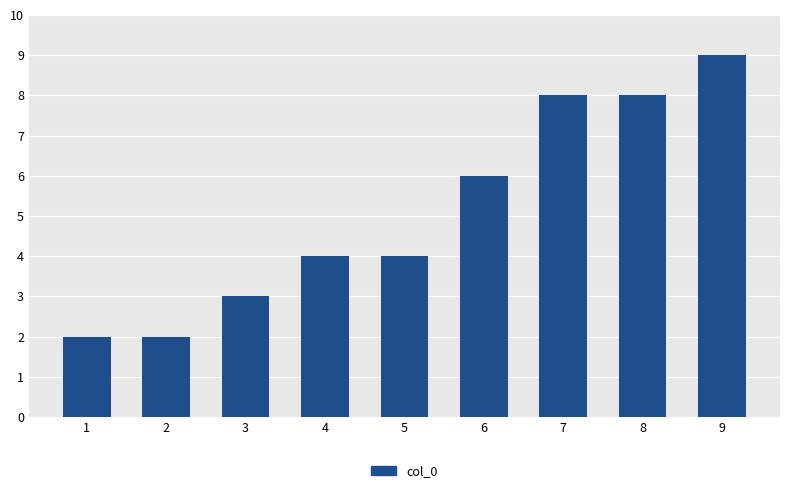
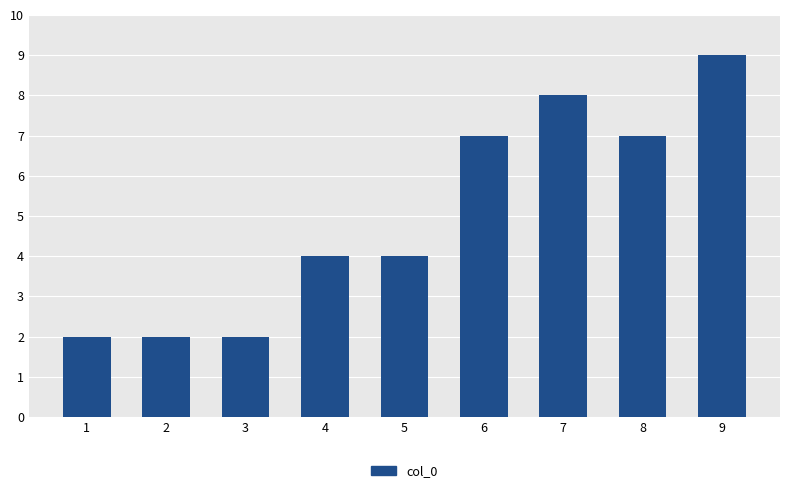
3: 3 -> 2
6: 6 -> 7
8: 8 -> 7
